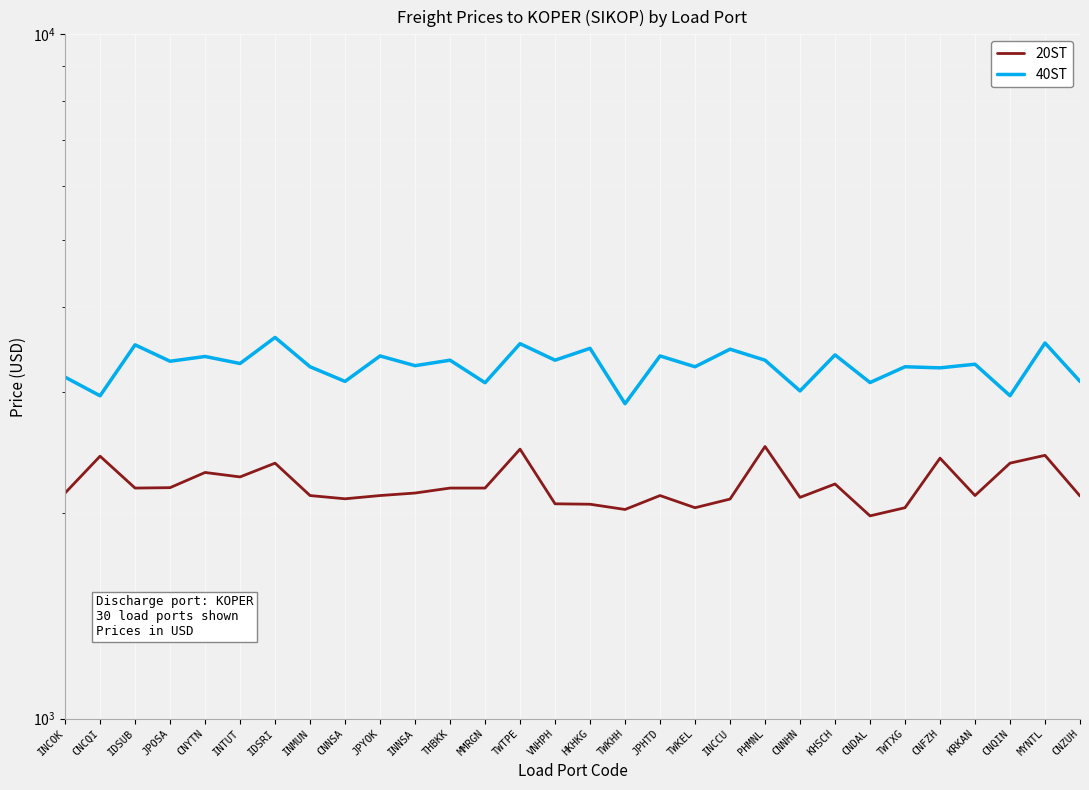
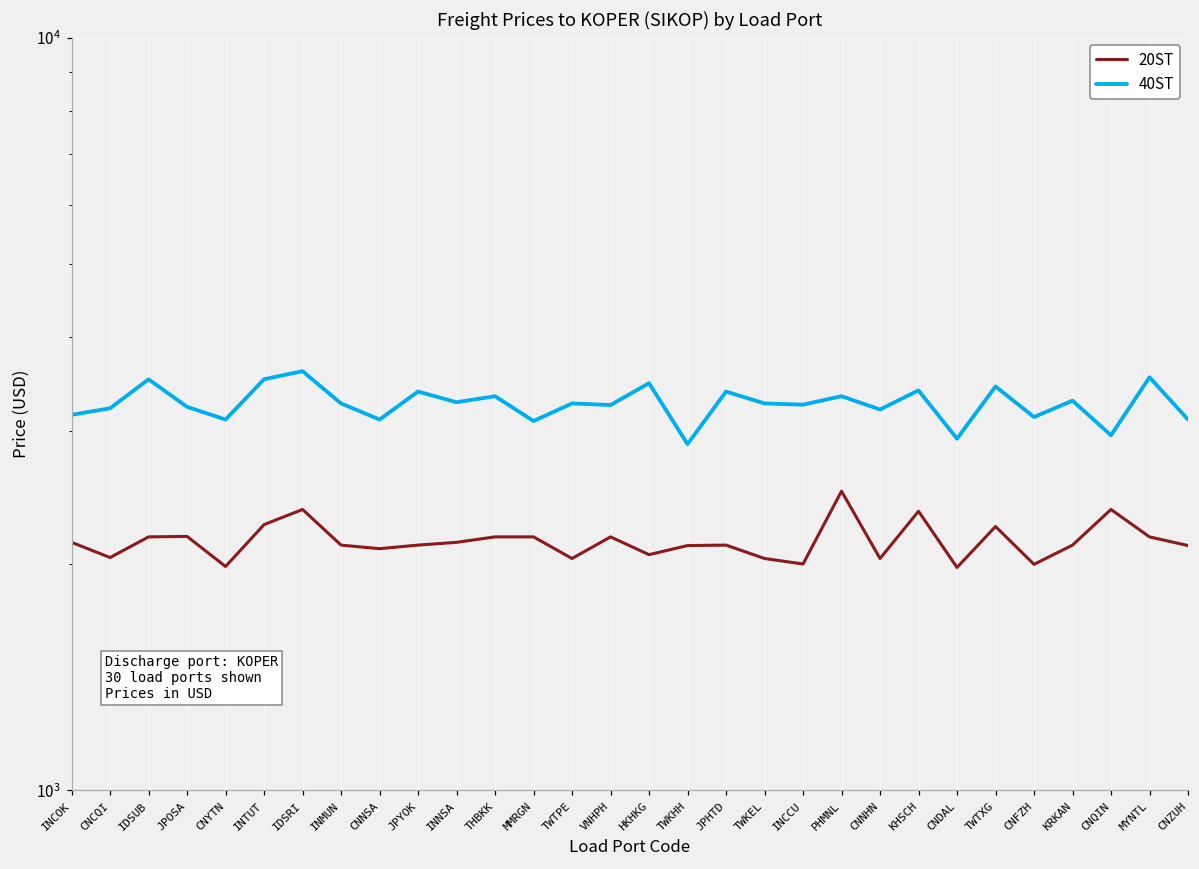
20ST, CNCQI: 2420 -> 2040
40ST, CNCQI: 2960 -> 3200
40ST, JPOSA: 3300 -> 3200
20ST, CNYTN: 2290 -> 1980
40ST, CNYTN: 3400 -> 3100
40ST, INTUT: 3300 -> 3500
20ST, TWTPE: 2480 -> 2030
40ST, TWTPE: 3500 -> 3300
20ST, VNHPH: 2060 -> 2170
40ST, VNHPH: 3340 -> 3250
20ST, TWKHH: 2020 -> 2120
20ST, INCCU: 2090 -> 2000
40ST, INCCU: 3500 -> 3300
20ST, CNNHN: 2110 -> 2030
40ST, CNNHN: 3000 -> 3200
20ST, KHSCH: 2200 -> 2350
40ST, CNDAL: 3100 -> 2930
20ST, TWTXG: 2030 -> 2240
40ST, TWTXG: 3300 -> 3400
20ST, CNFZH: 2400 -> 2000
40ST, CNFZH: 3300 -> 3100
20ST, MYNTL: 2430 -> 2170
